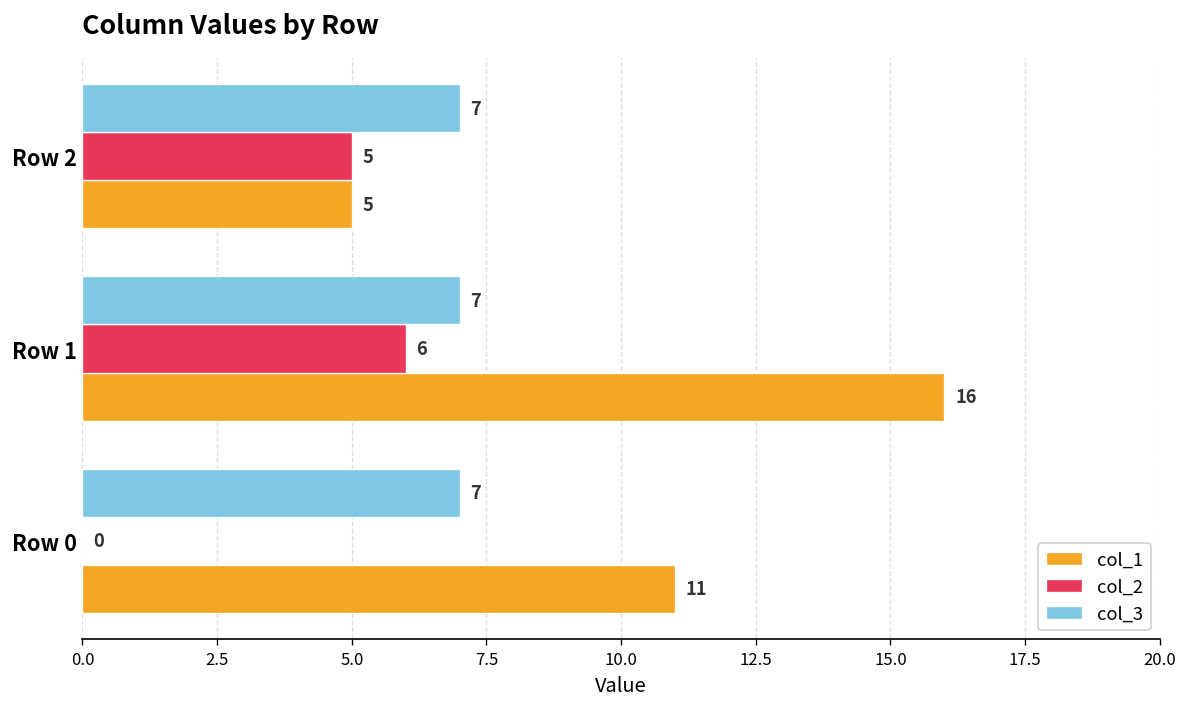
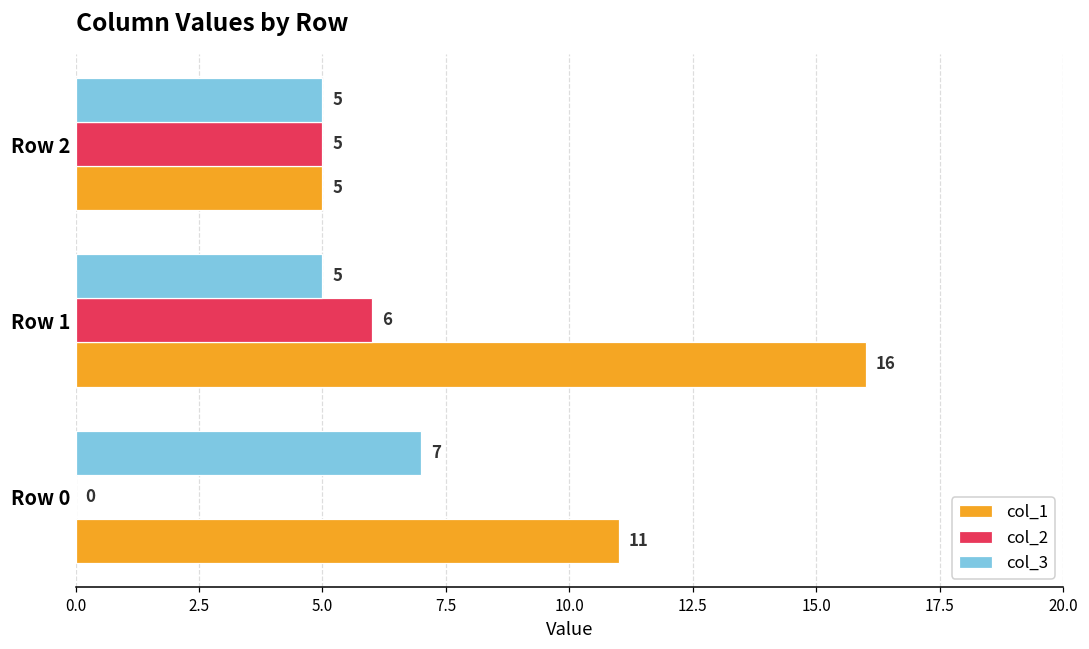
col_3, Row 2: 7 -> 5
col_3, Row 1: 7 -> 5
